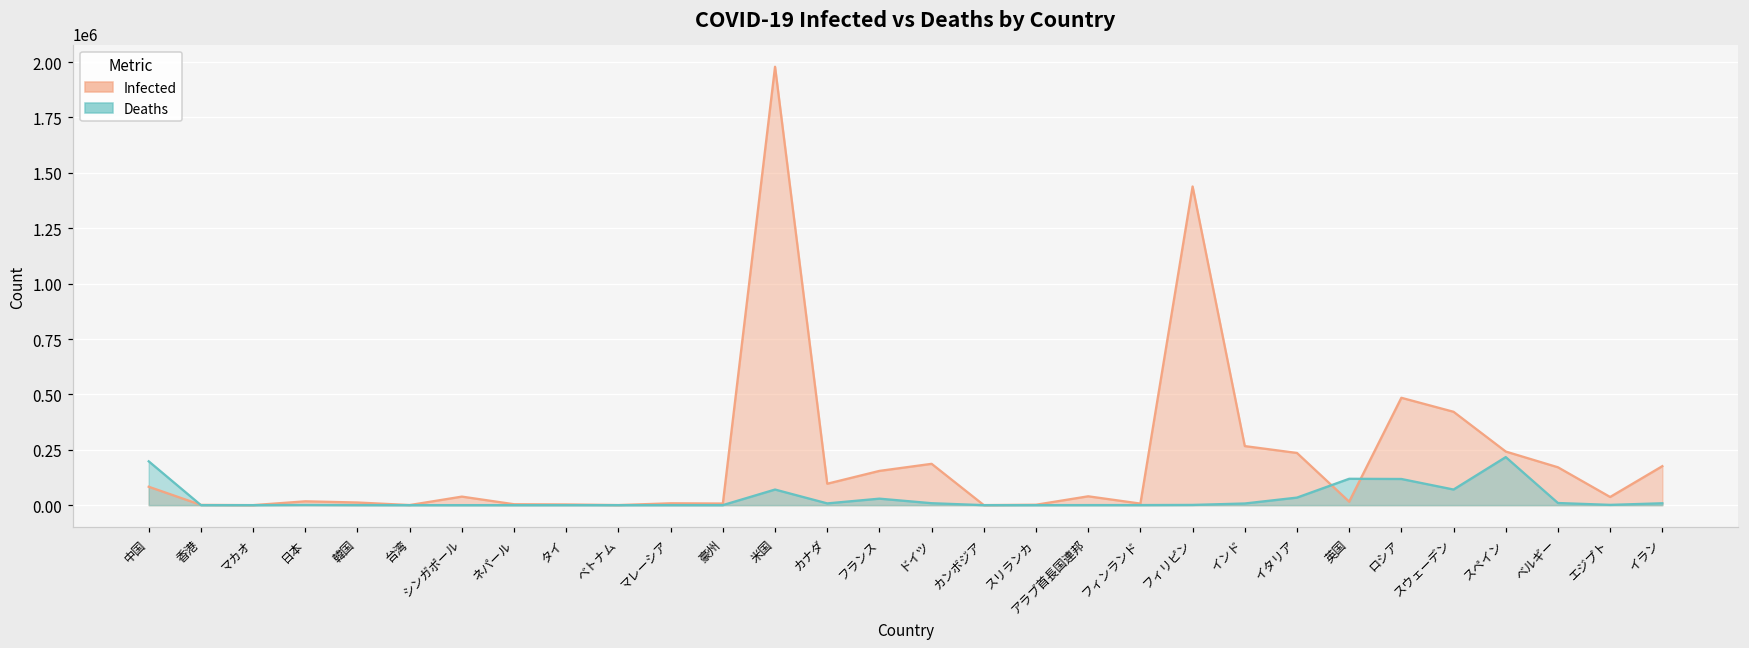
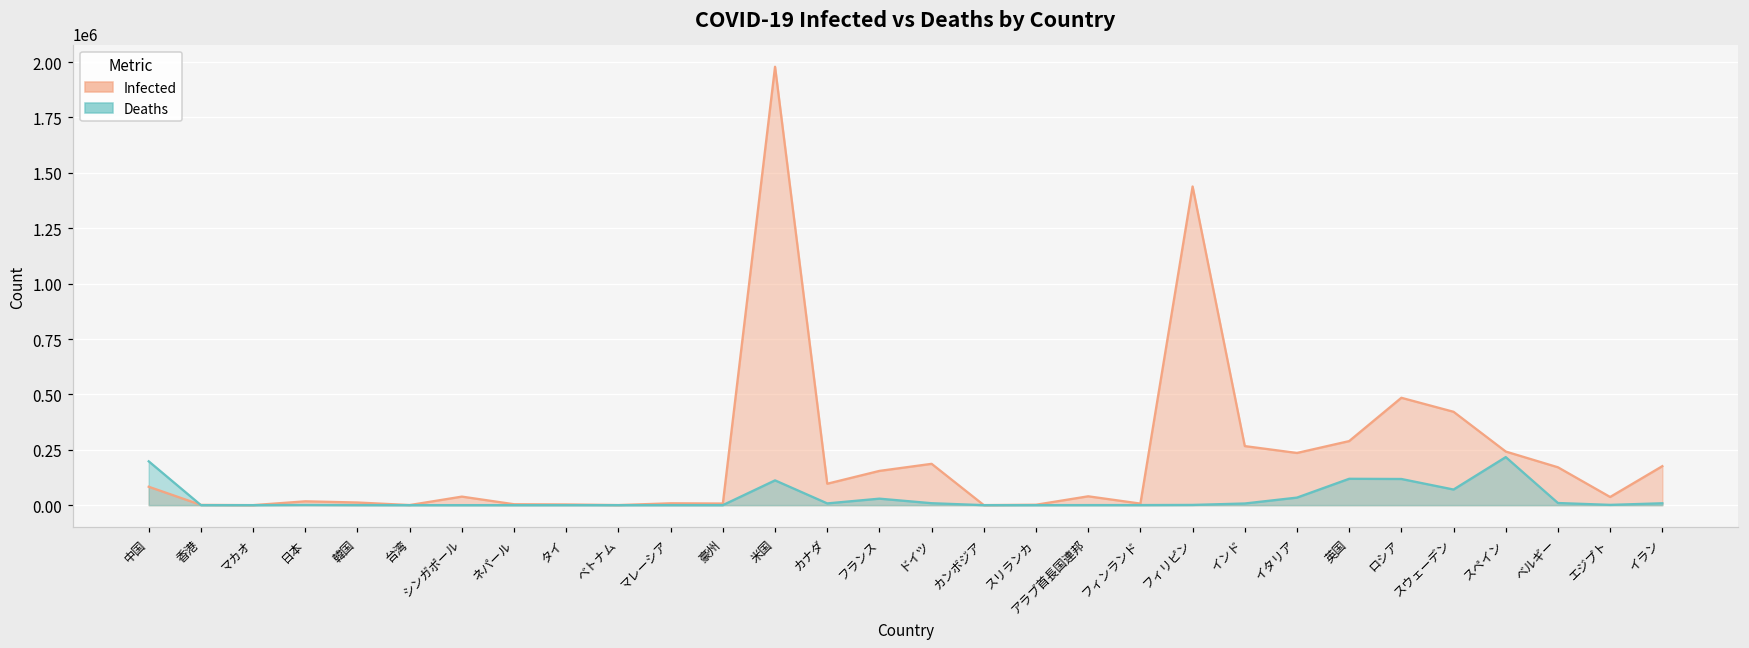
Deaths, 米国: 70000 -> 110000
Infected, 英国: 20000 -> 290000
